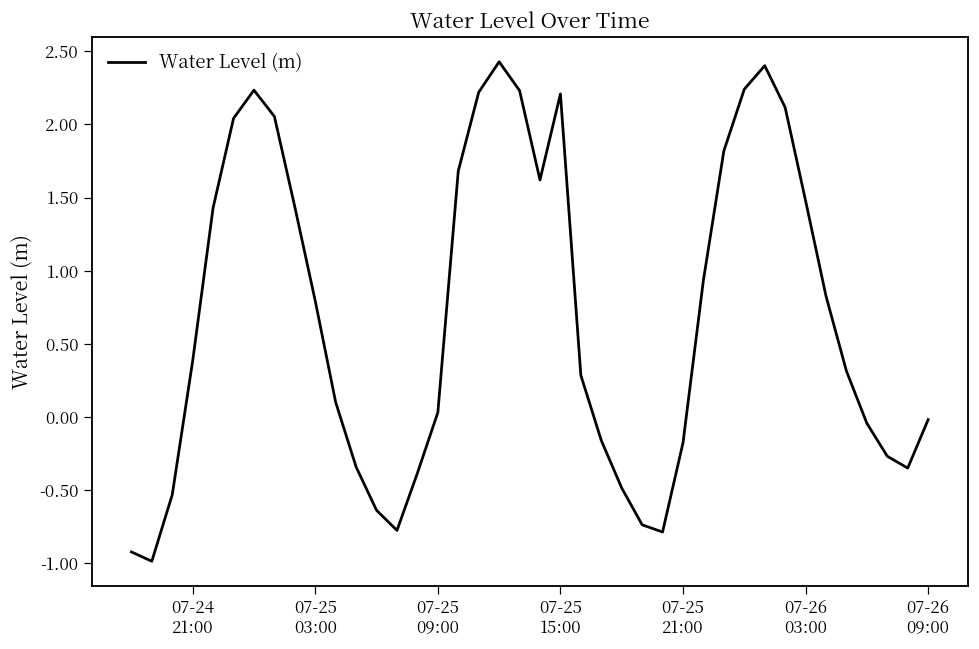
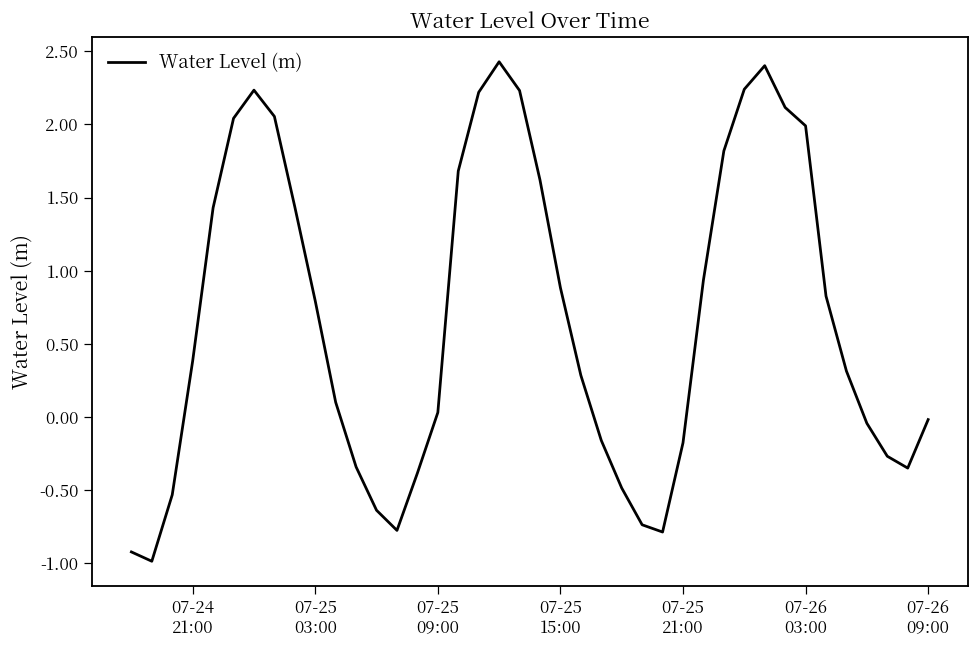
07-25 15:00: 2.21 -> 0.88
07-26 03:00: 1.48 -> 1.99
